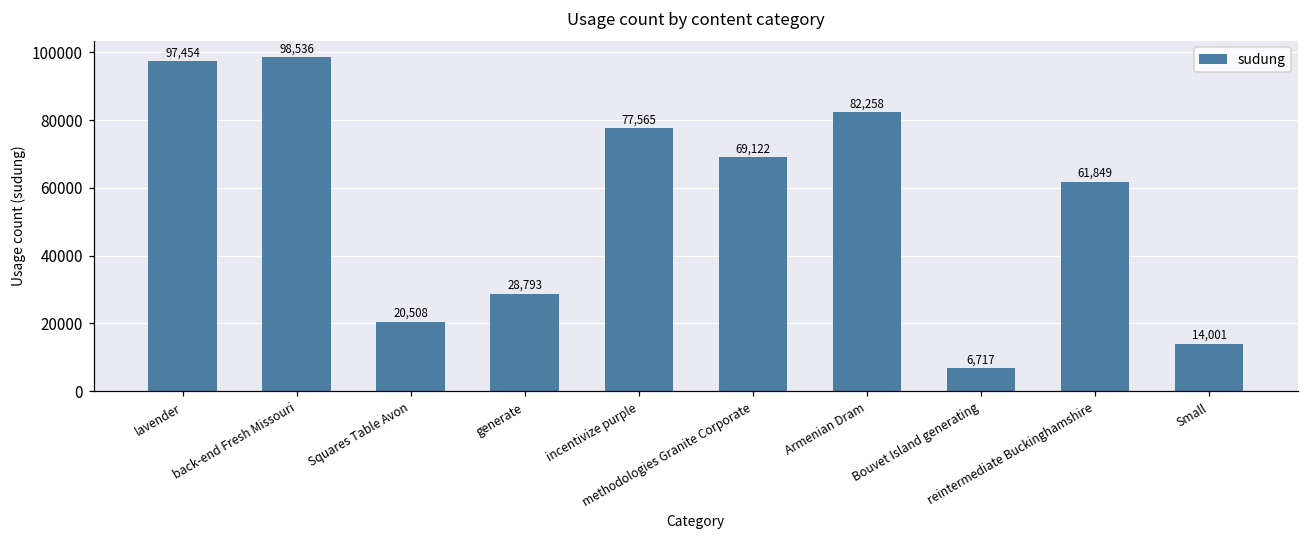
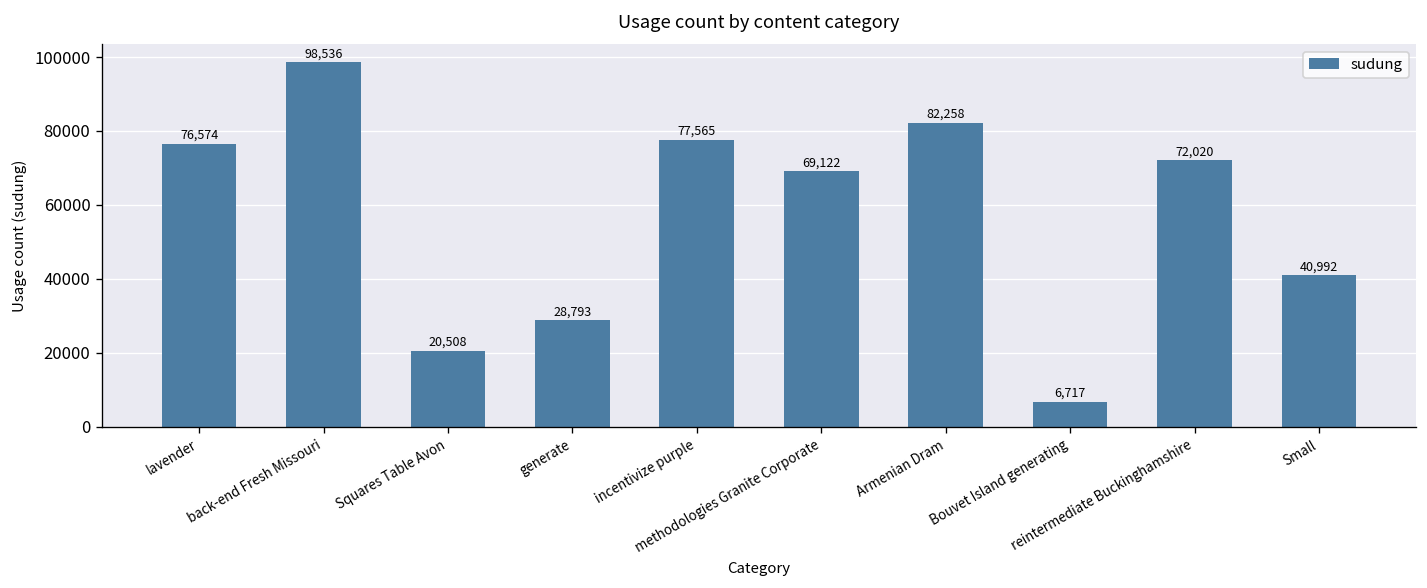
lavender: 97,454 -> 76,574
reintermediate Buckinghamshire: 61,849 -> 72,020
Small: 14,001 -> 40,992
